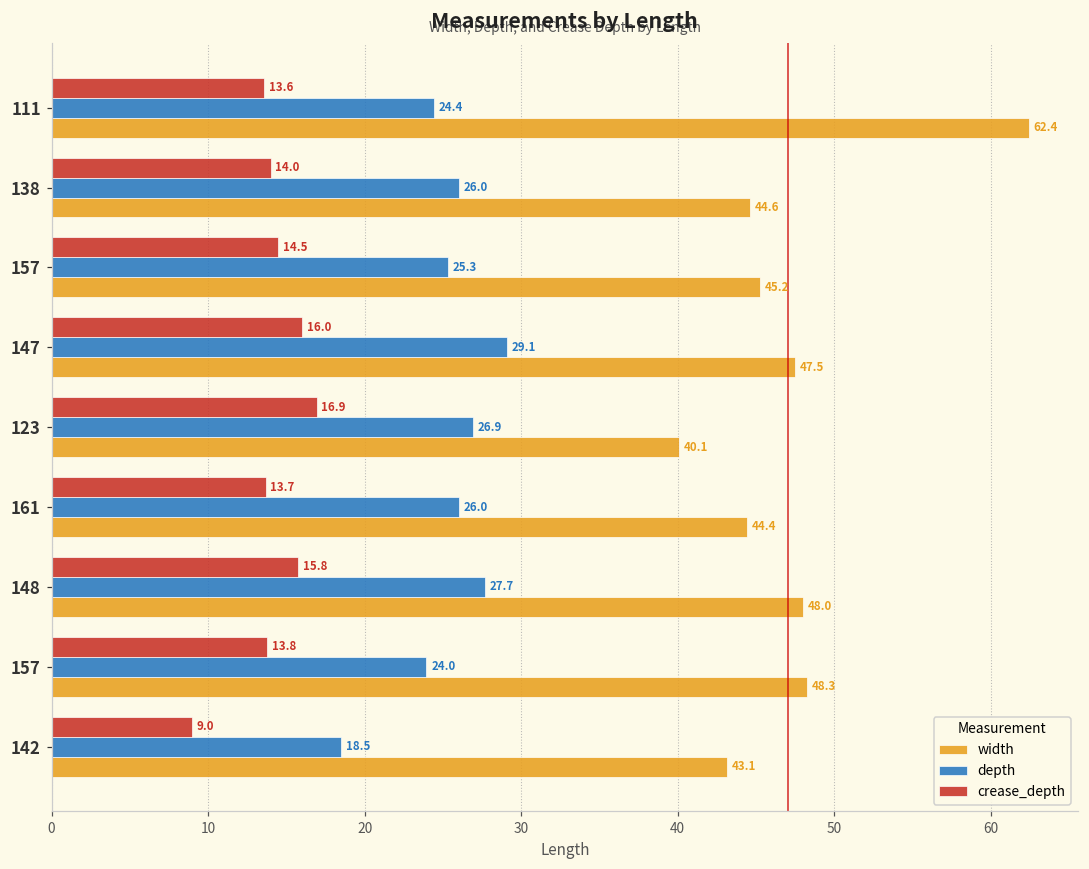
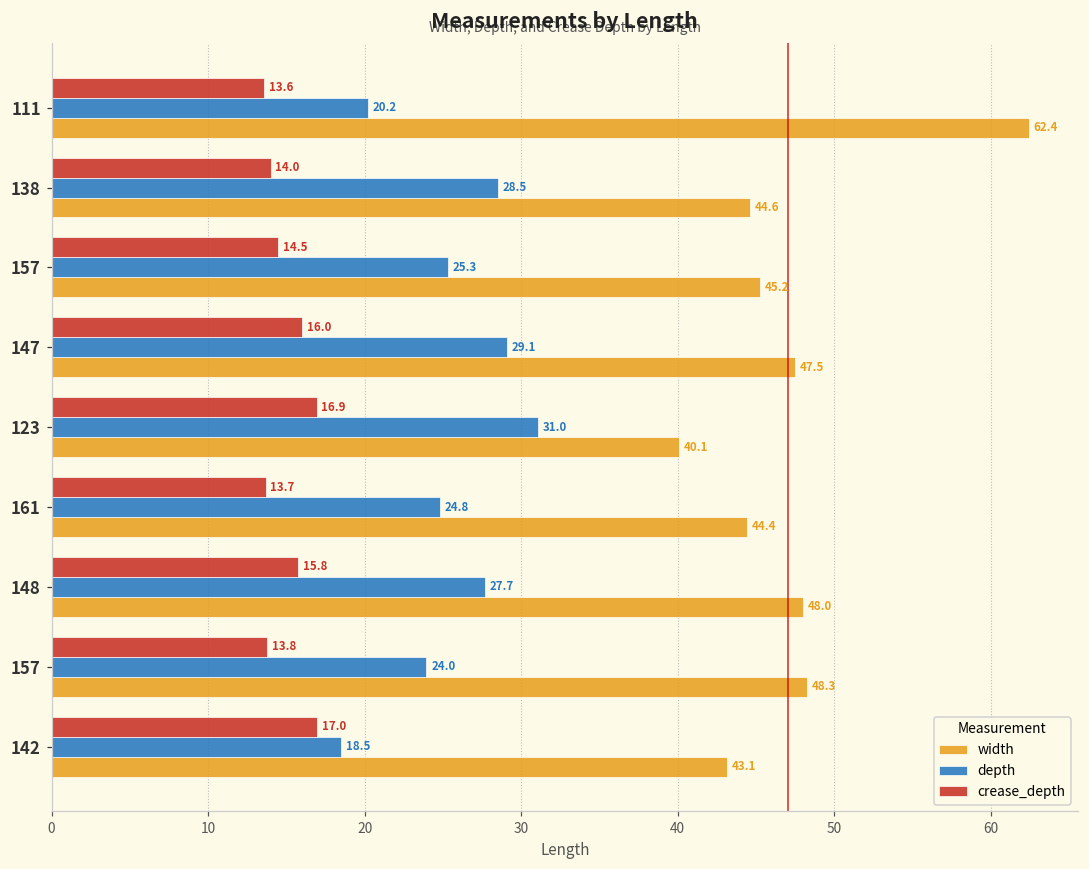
depth, 111: 24.4 -> 20.2
depth, 138: 26.0 -> 28.5
depth, 123: 26.9 -> 31.0
depth, 161: 26.0 -> 24.8
crease_depth, 142: 9.0 -> 17.0
